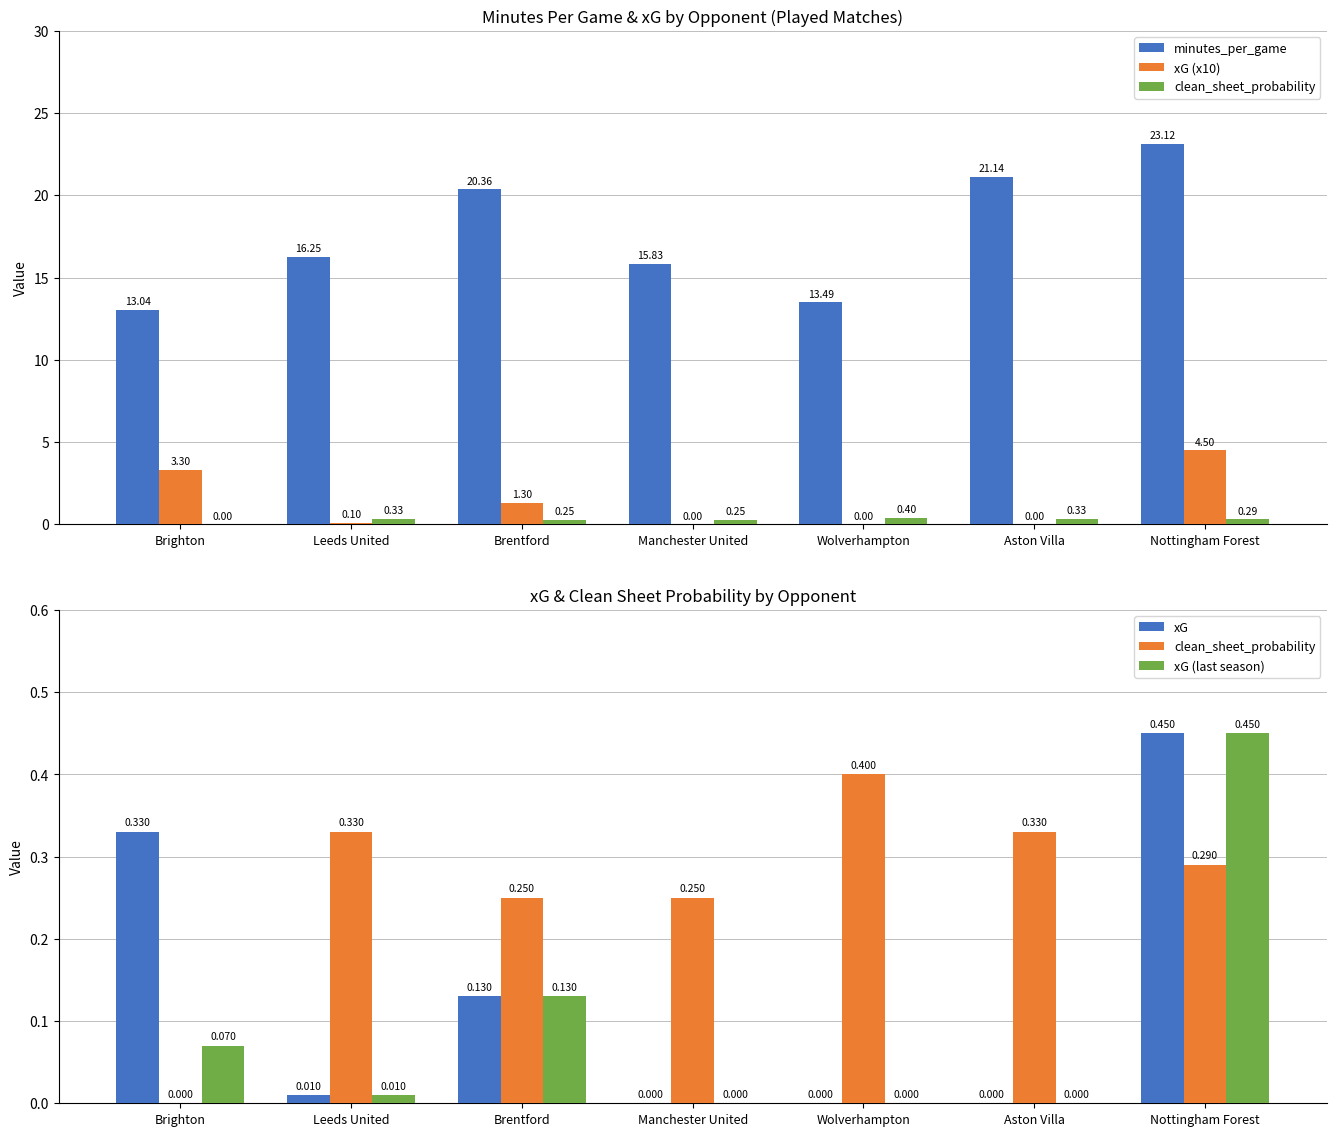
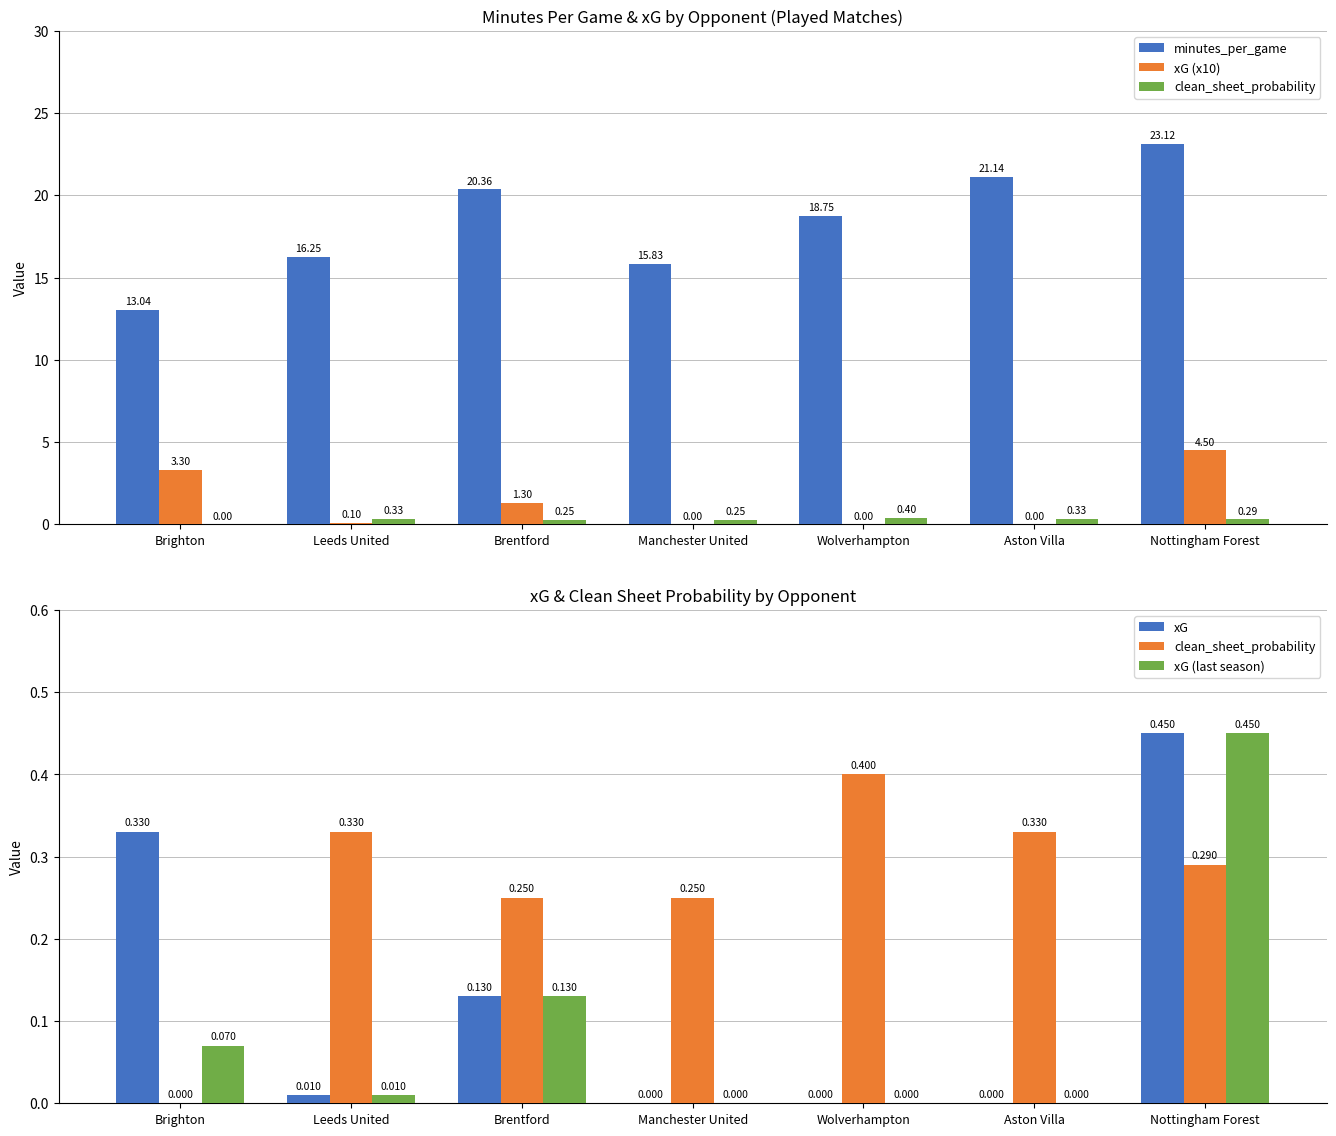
Minutes Per Game & xG by Opponent (Played Matches), minutes_per_game, Wolverhampton: 13.49 -> 18.75
